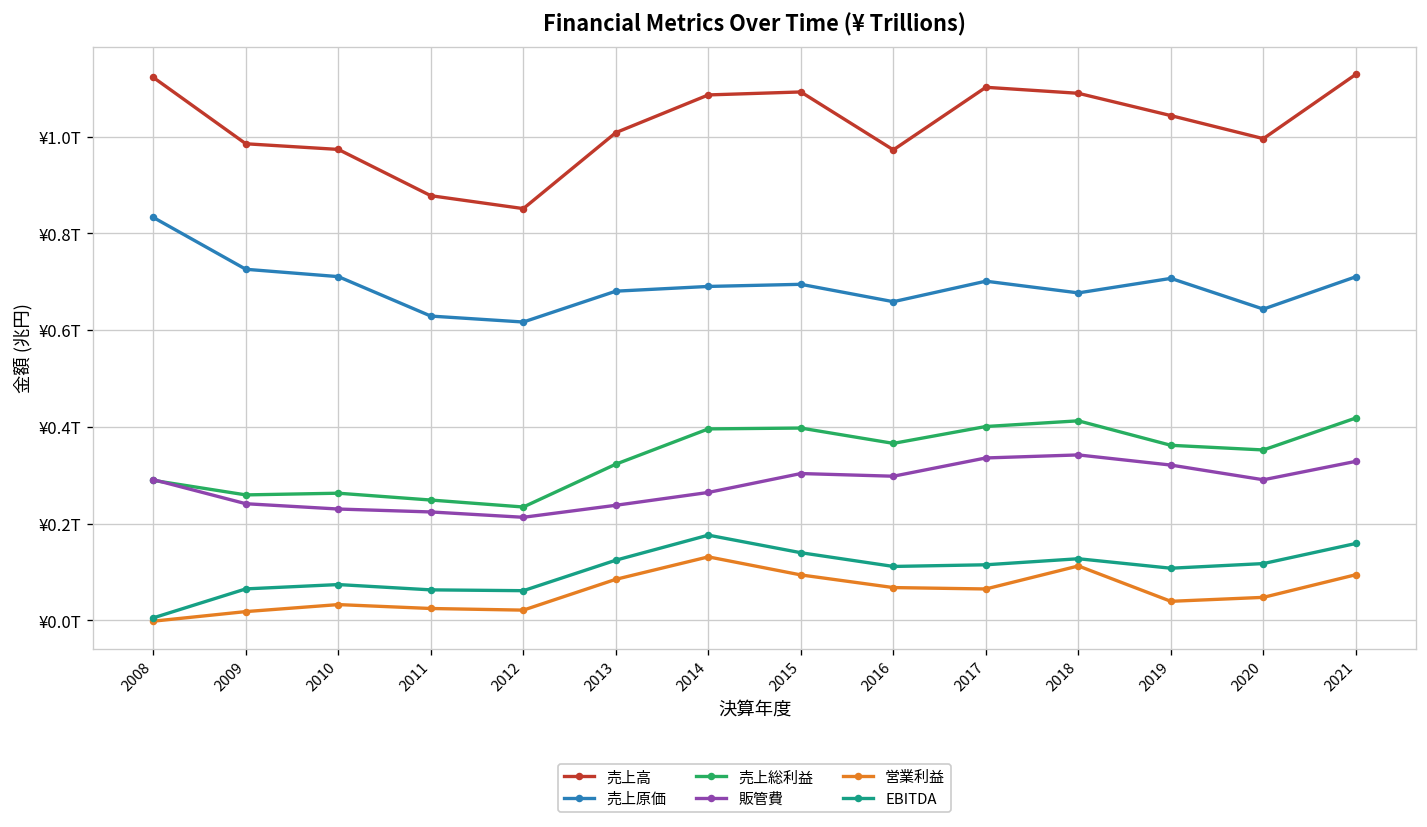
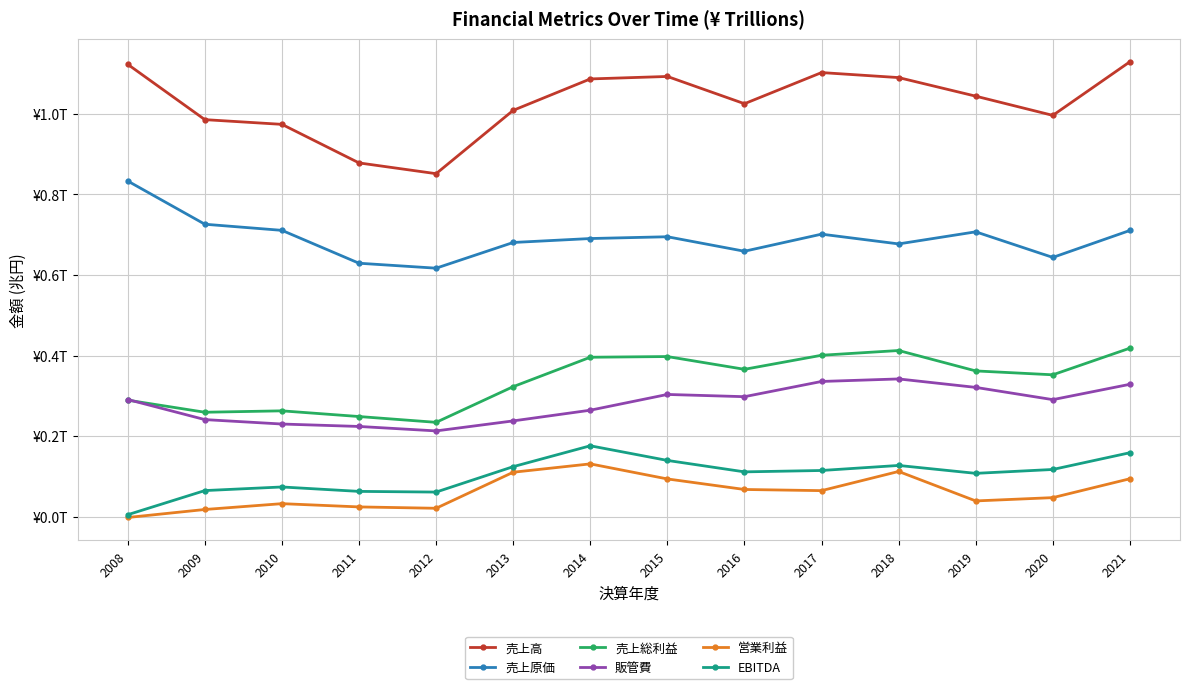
営業利益, 2013: ¥0.08T -> ¥0.11T
売上高, 2016: ¥0.97T -> ¥1.02T
